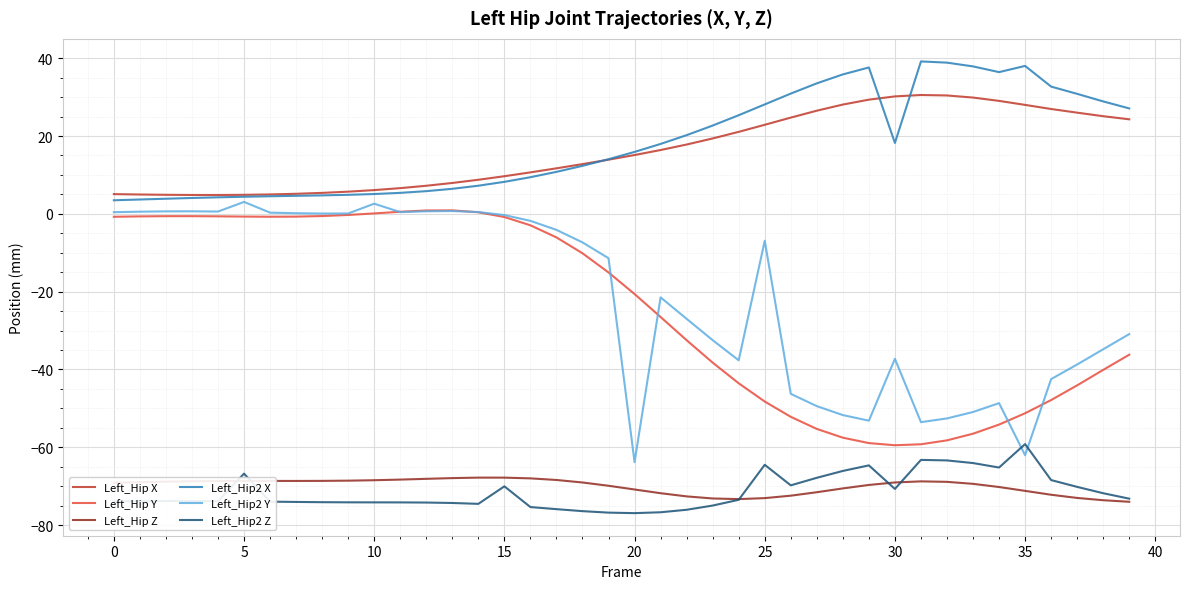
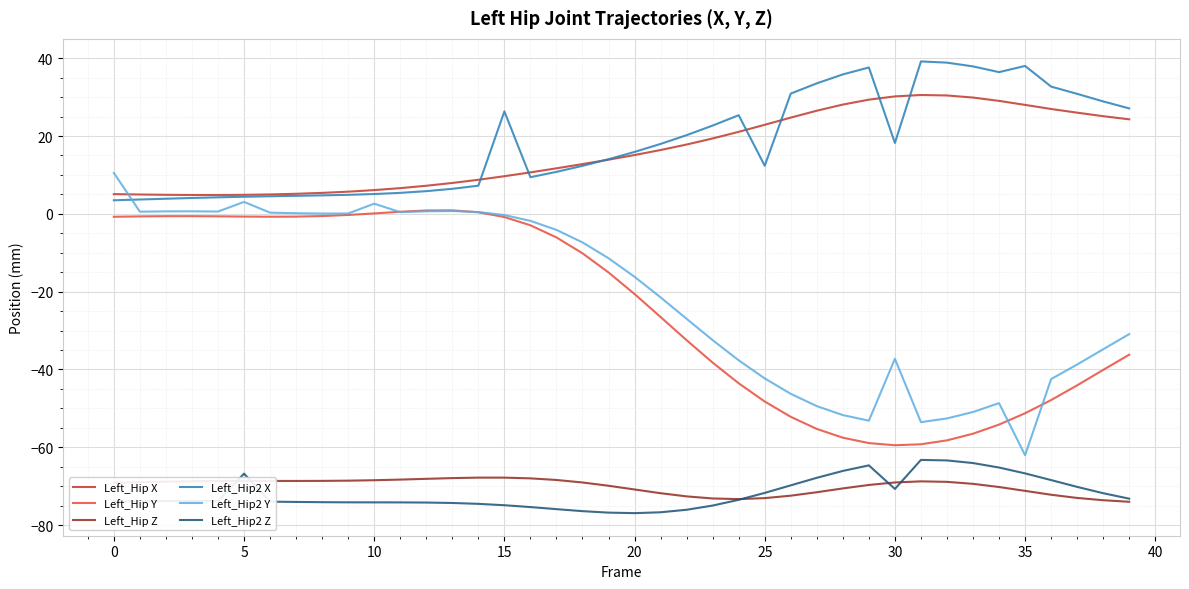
Left_Hip2 Y, 0: 0 -> 11
Left_Hip2 X, 15: 8 -> 26
Left_Hip2 Z, 15: -70 -> -75
Left_Hip2 Y, 20: -64 -> -16
Left_Hip2 X, 25: 28 -> 12
Left_Hip2 Y, 25: -7 -> -42
Left_Hip2 Z, 25: -64 -> -72
Left_Hip2 Z, 35: -59 -> -67
